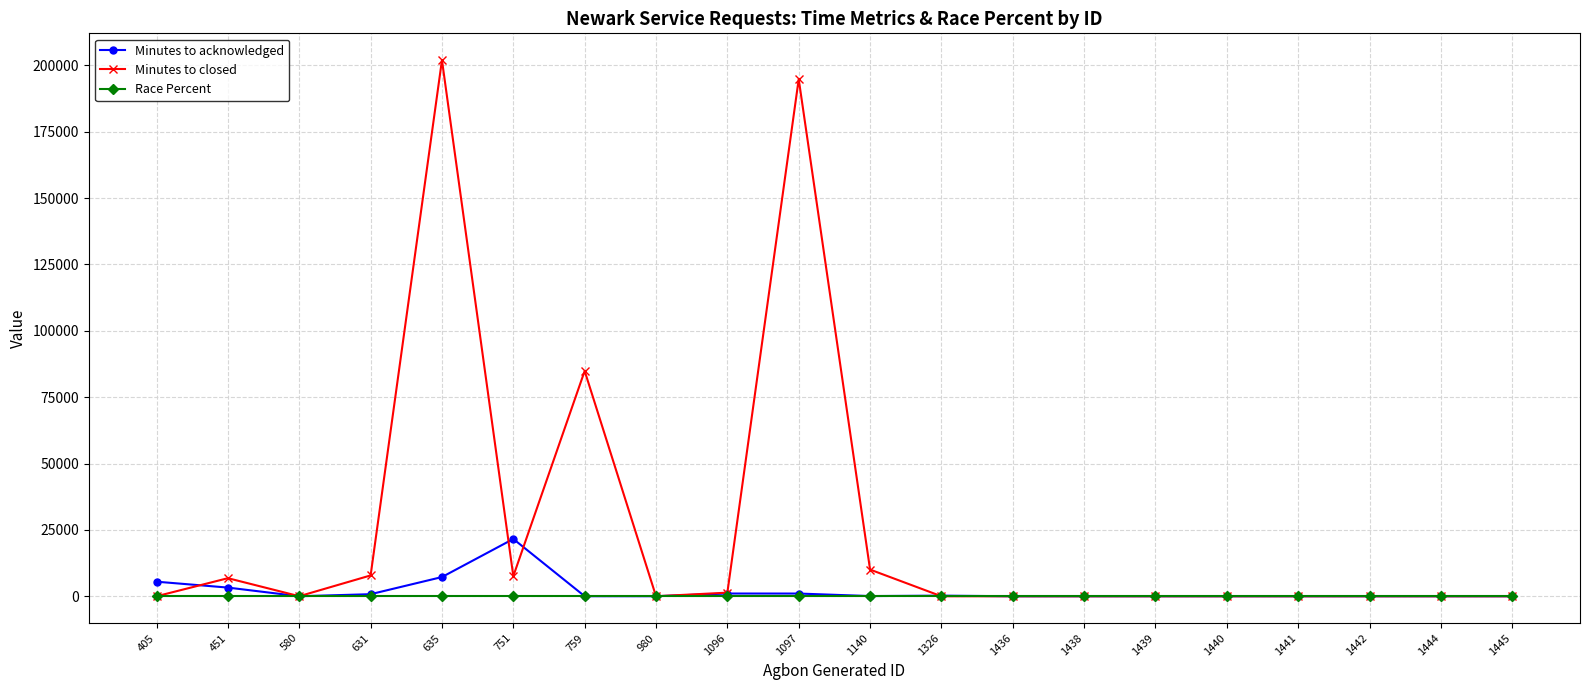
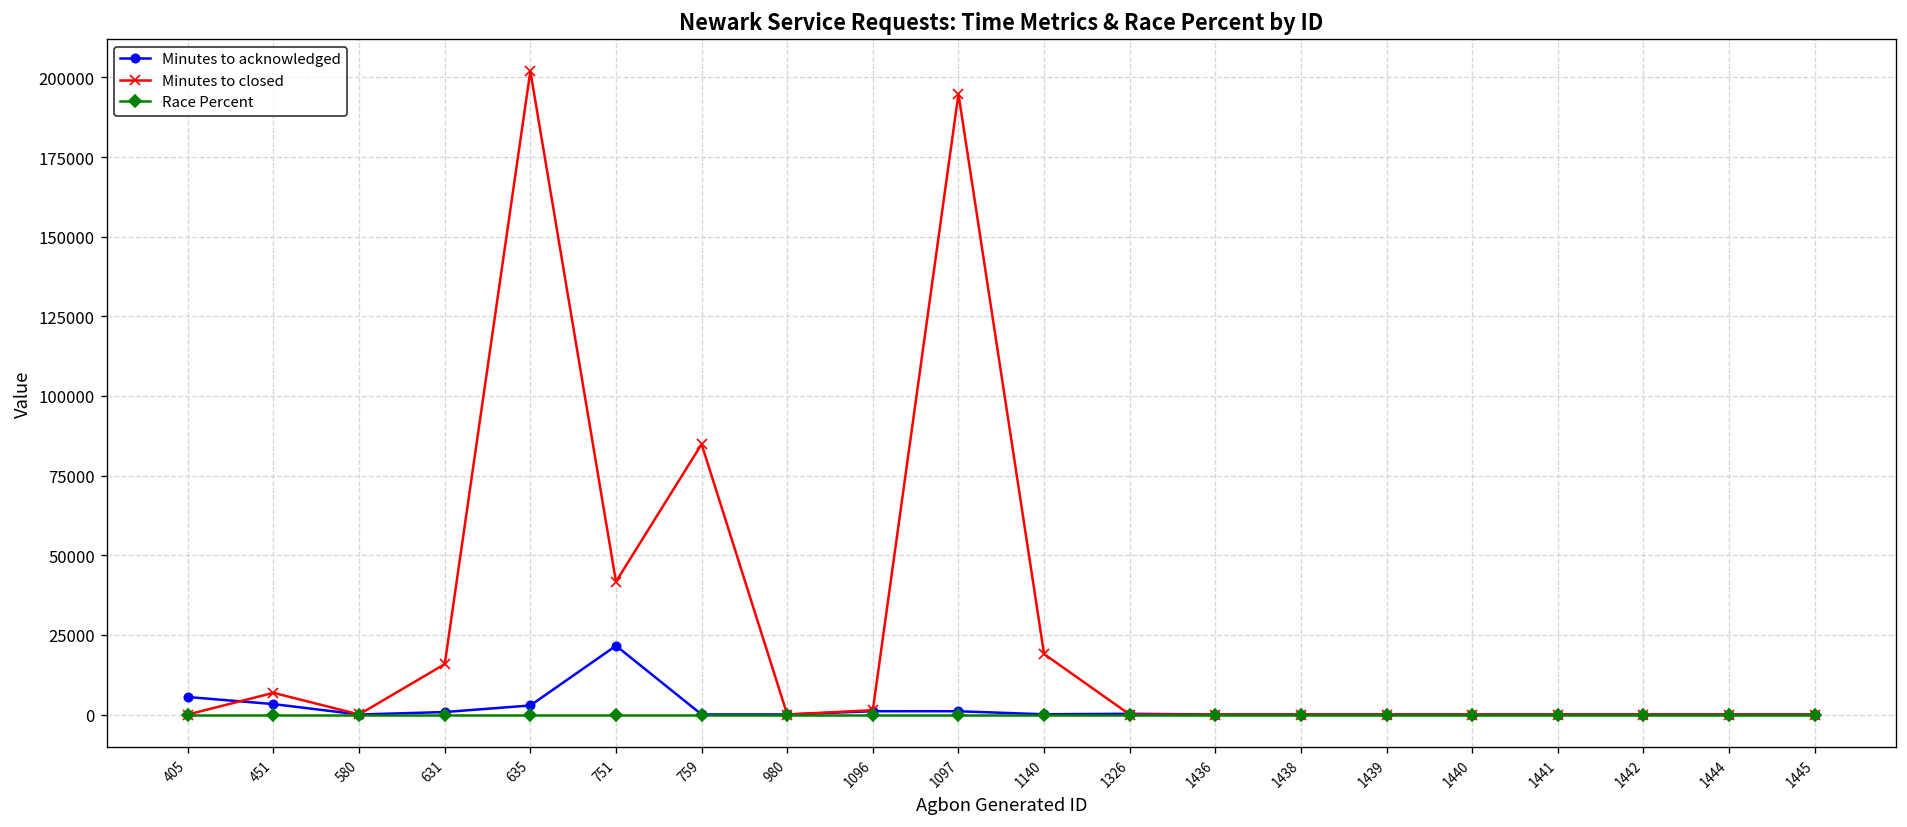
Minutes to closed, 631: 8000 -> 16000
Minutes to acknowledged, 635: 7000 -> 3000
Minutes to closed, 751: 8000 -> 42000
Minutes to closed, 1140: 10000 -> 19000
